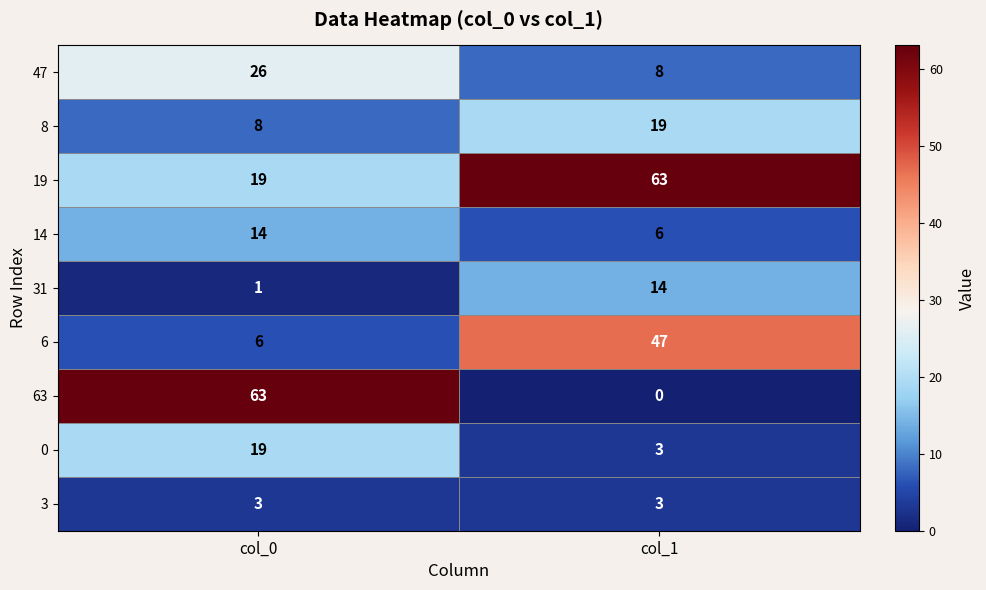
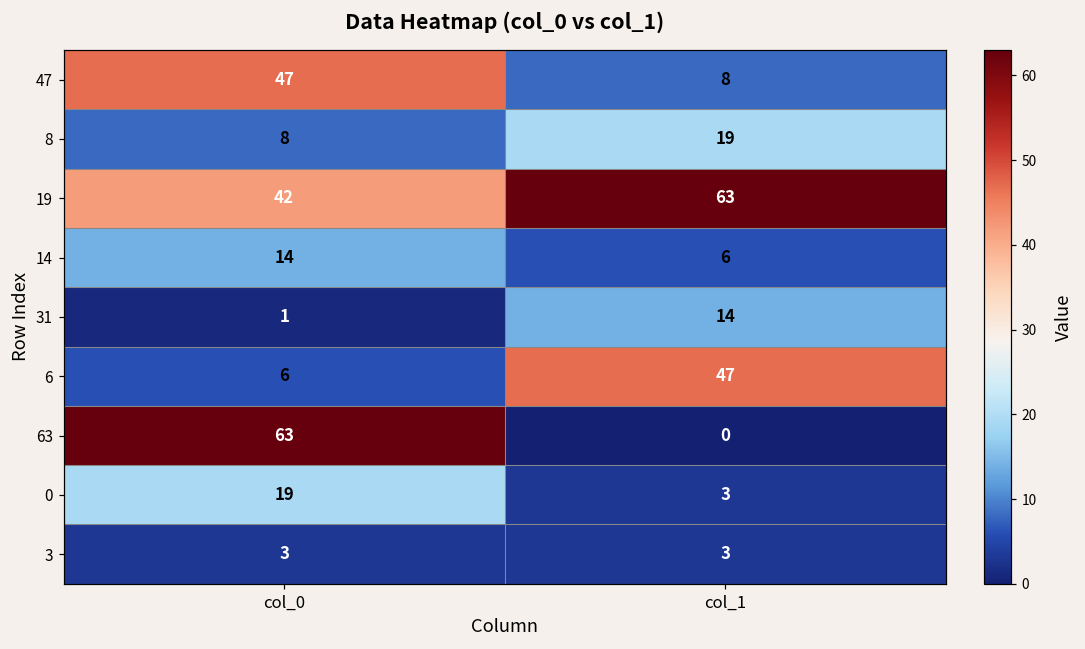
47, col_0: 26 -> 47
19, col_0: 19 -> 42
